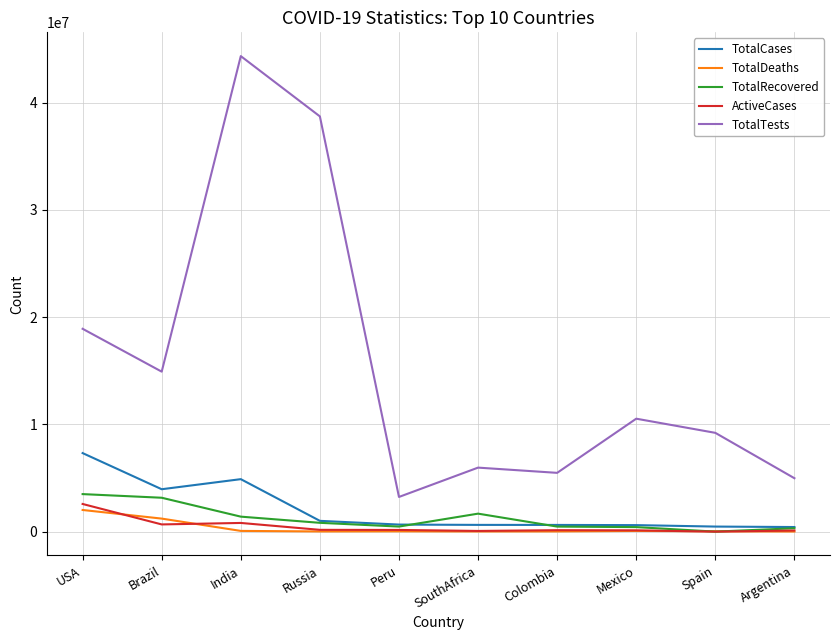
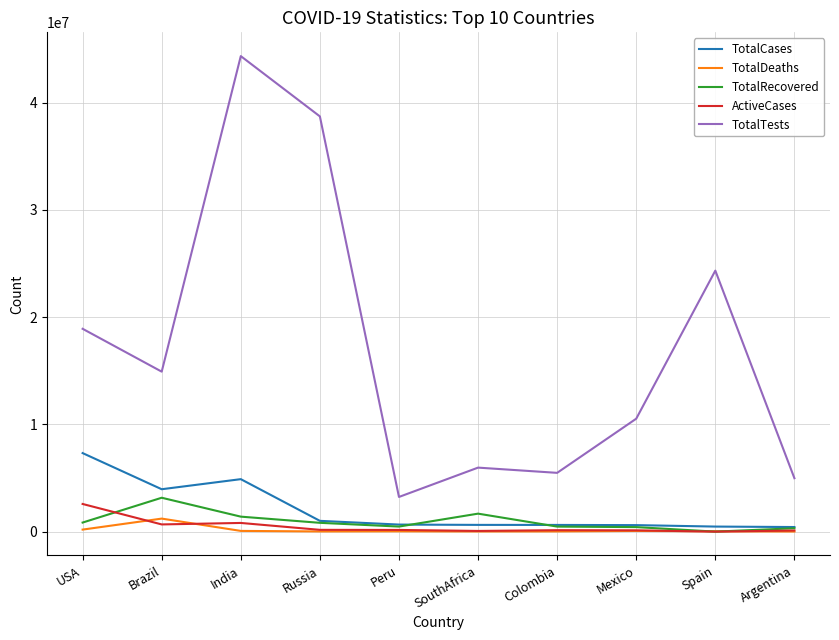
TotalDeaths, USA: 2000000 -> 200000
TotalRecovered, USA: 3500000 -> 800000
TotalTests, Spain: 9200000 -> 24300000
